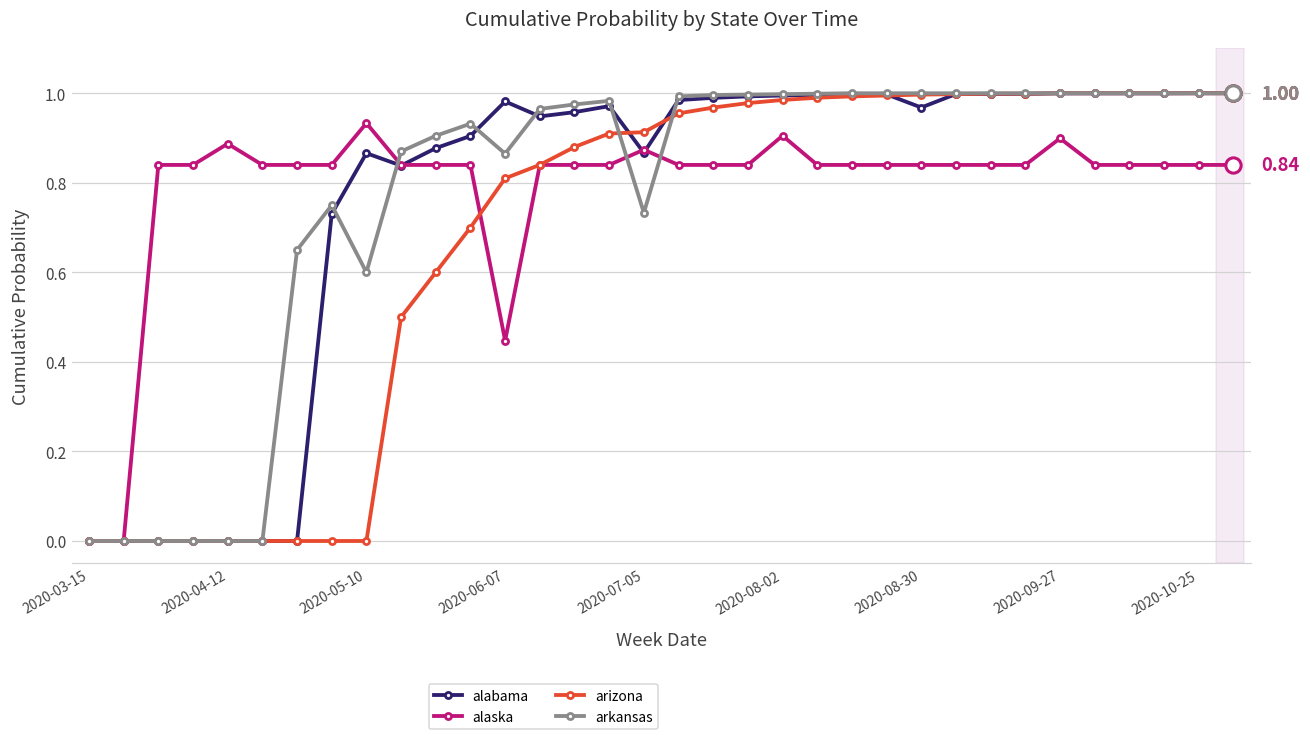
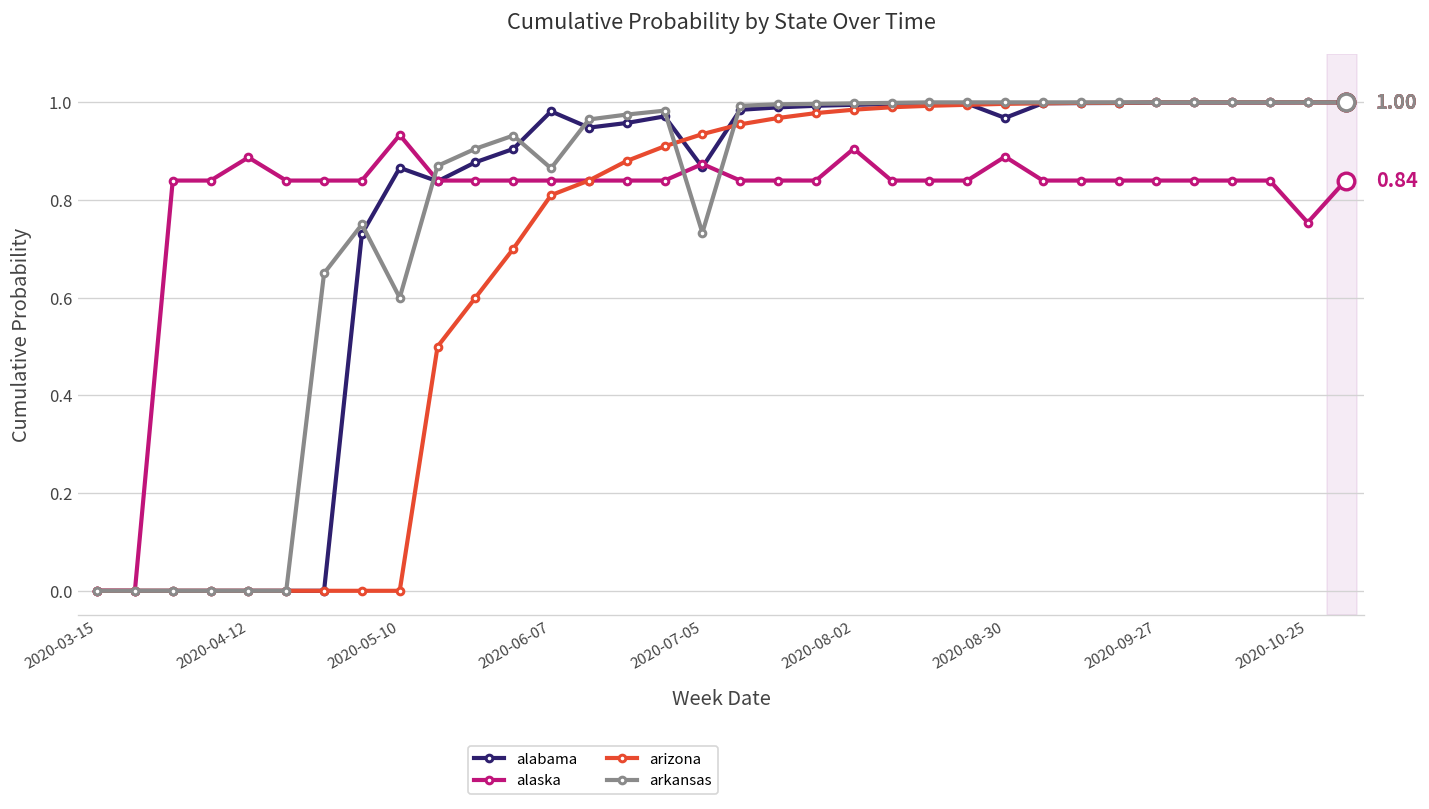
alaska, 2020-06-07: 0.45 -> 0.84
arizona, 2020-07-05: 0.91 -> 0.94
alaska, 2020-08-30: 0.84 -> 0.89
alaska, 2020-09-27: 0.90 -> 0.84
alaska, 2020-10-25: 0.84 -> 0.75
